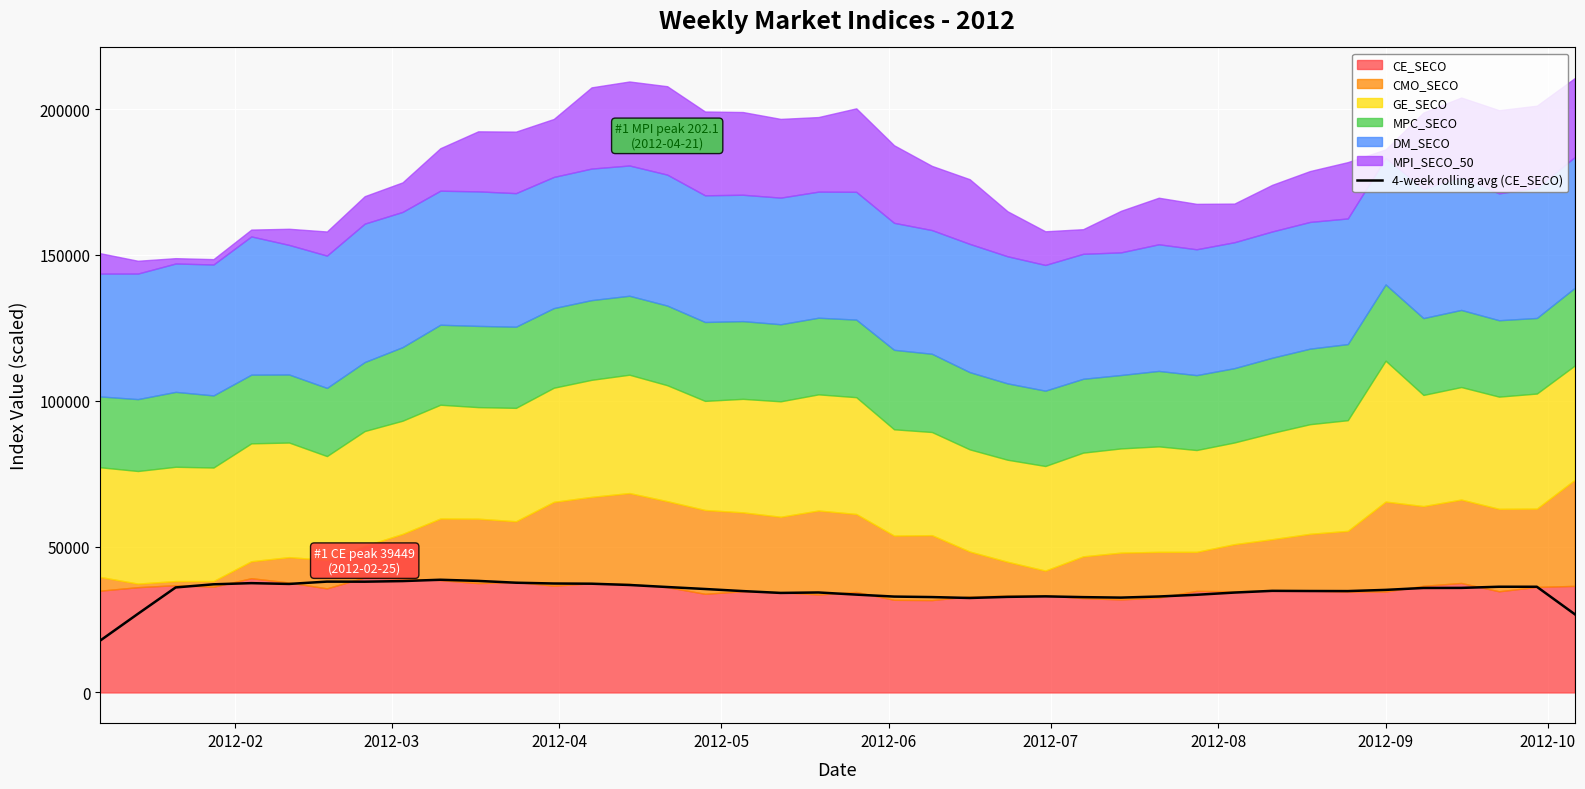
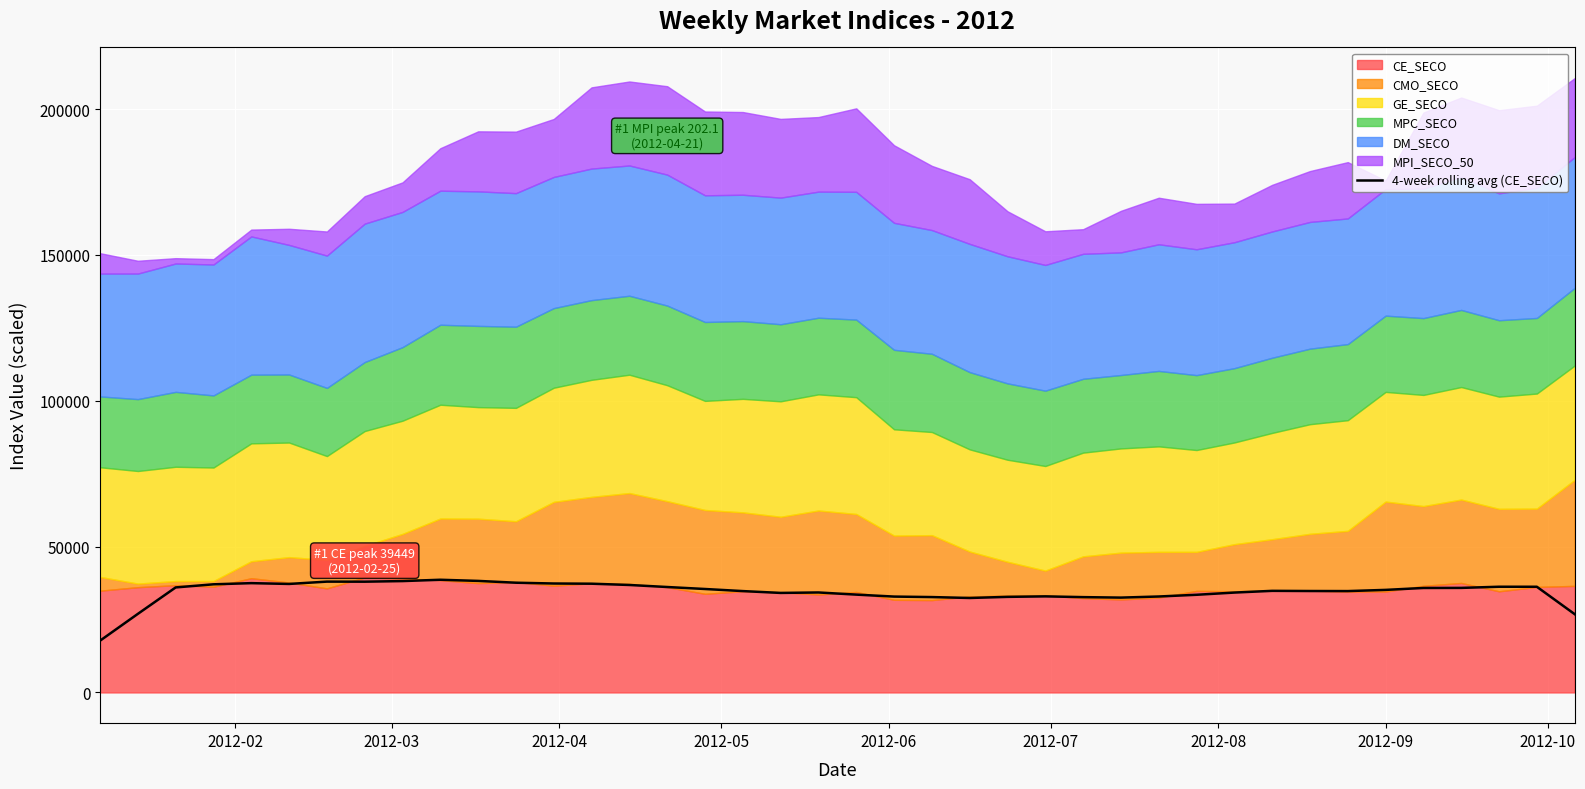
GE_SECO, 2012-09: 48000 -> 38000
